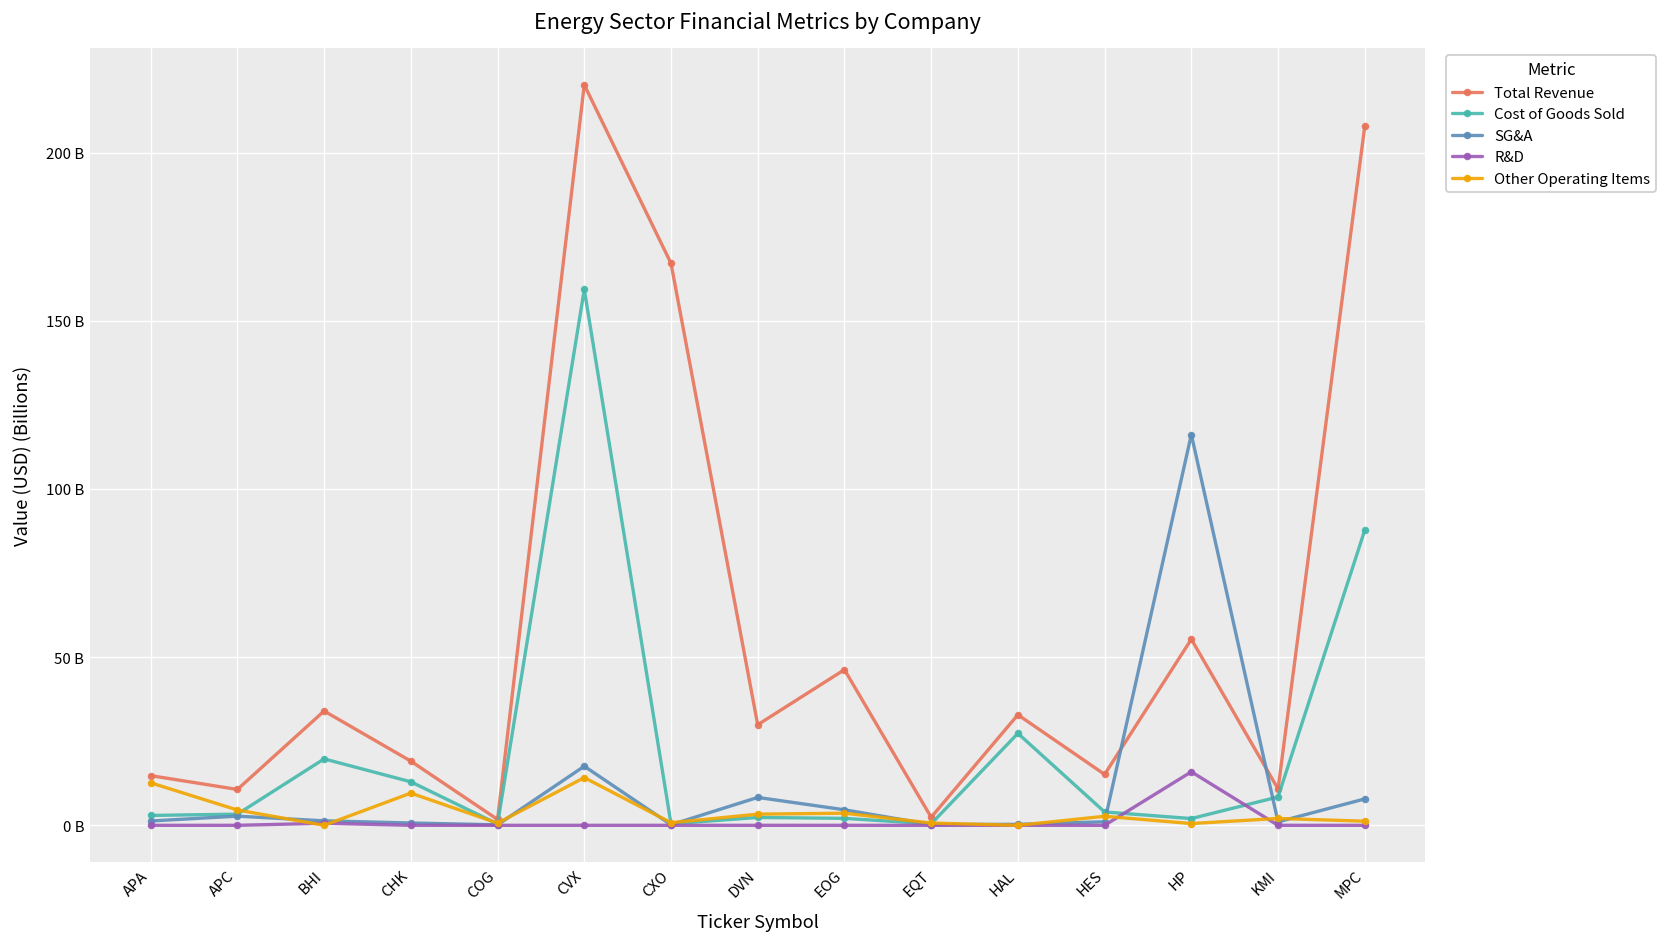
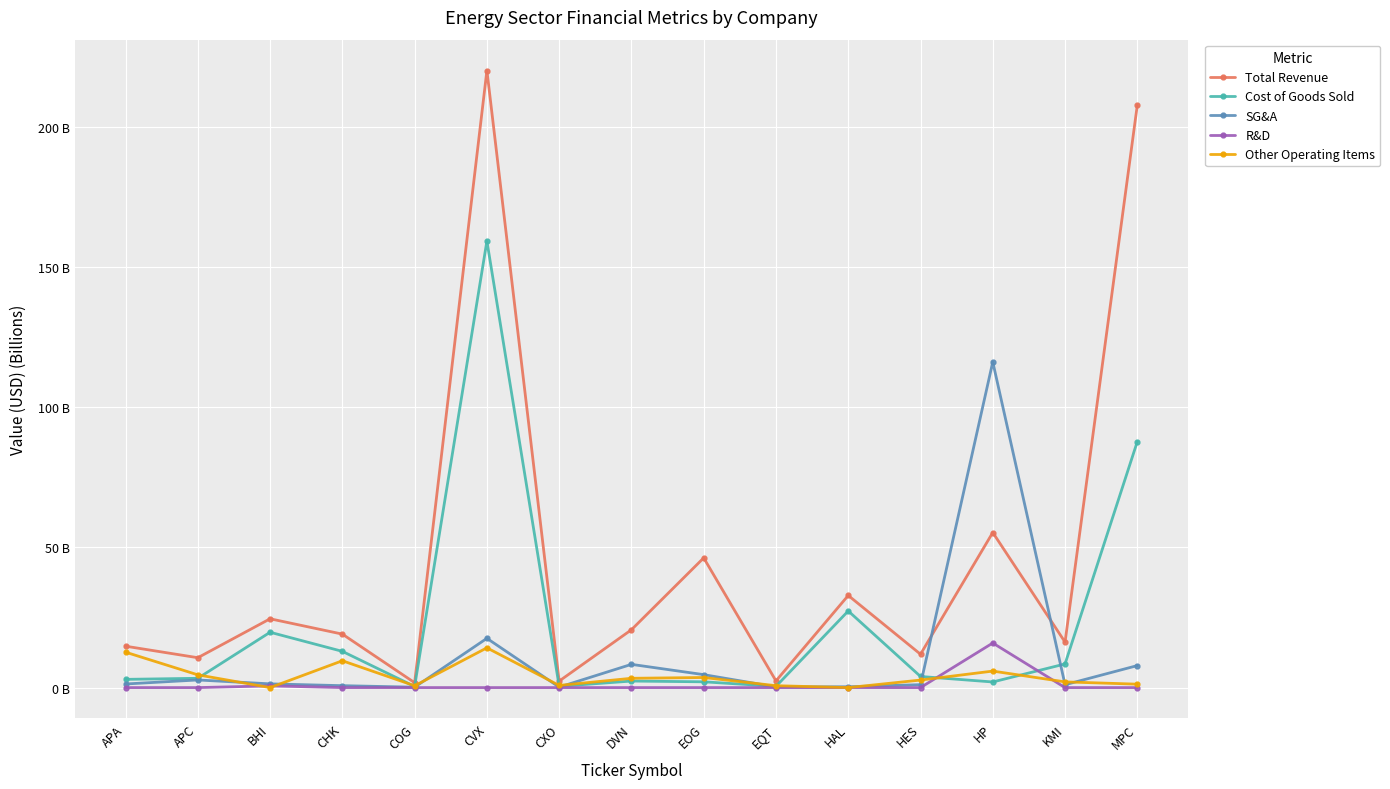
Total Revenue, BHI: 34000000000 -> 25000000000
Total Revenue, CXO: 167000000000 -> 2000000000
Total Revenue, DVN: 30000000000 -> 21000000000
Total Revenue, HES: 15000000000 -> 12000000000
Other Operating Items, HP: 1000000000 -> 6000000000
Total Revenue, KMI: 11000000000 -> 16000000000
